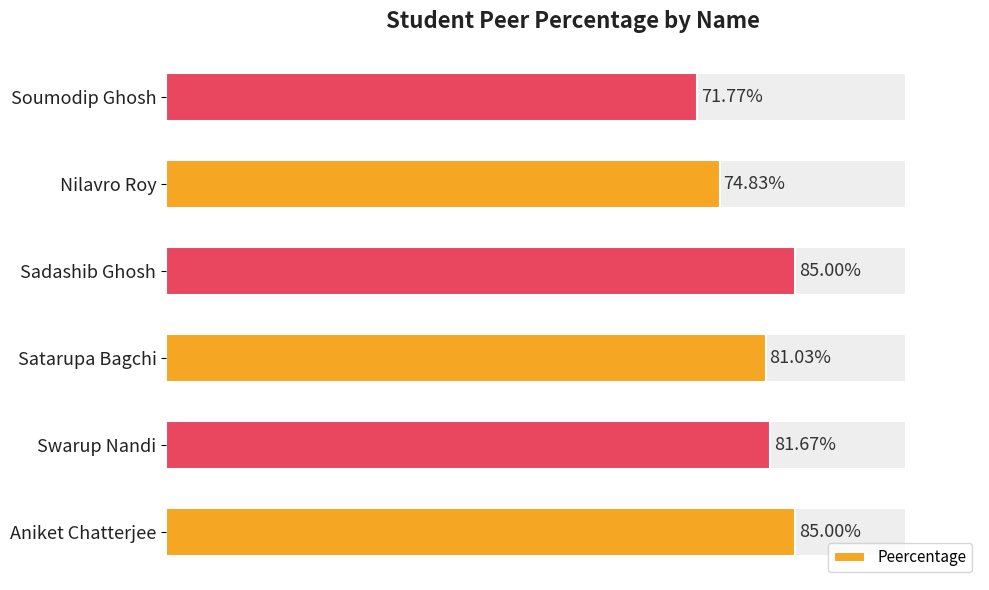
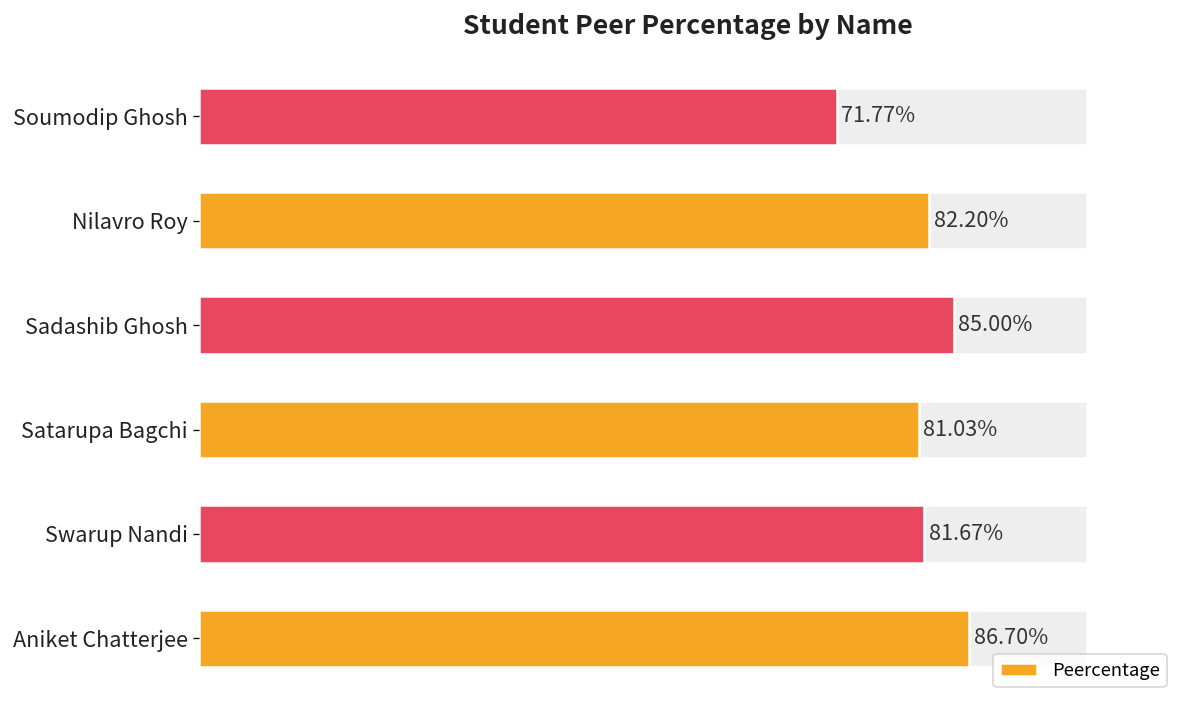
Peercentage, Nilavro Roy: 74.83% -> 82.20%
Peercentage, Aniket Chatterjee: 85.00% -> 86.70%
